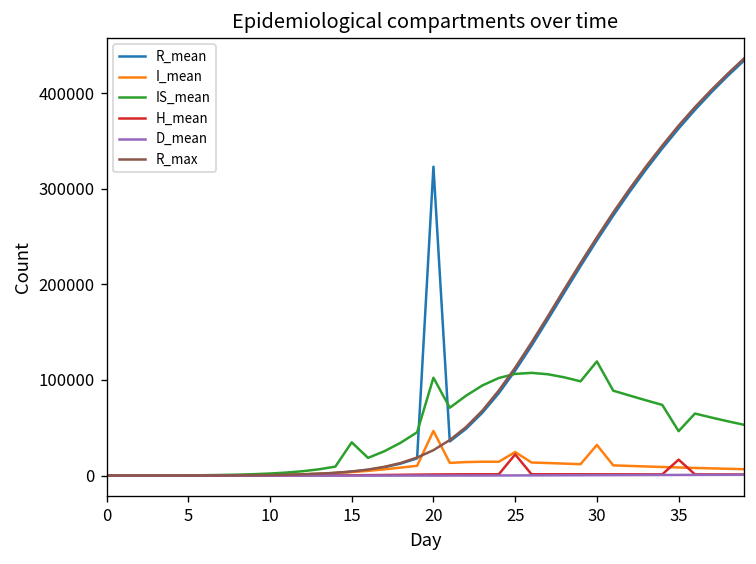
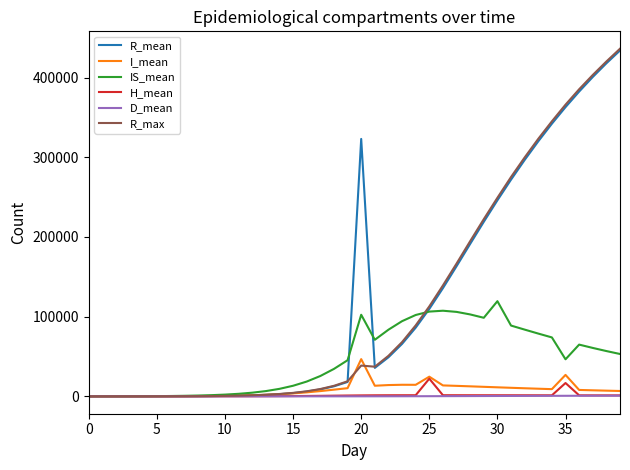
IS_mean, 15: 30000 -> 10000
R_max, 20: 30000 -> 40000
I_mean, 30: 30000 -> 10000
I_mean, 35: 10000 -> 30000
